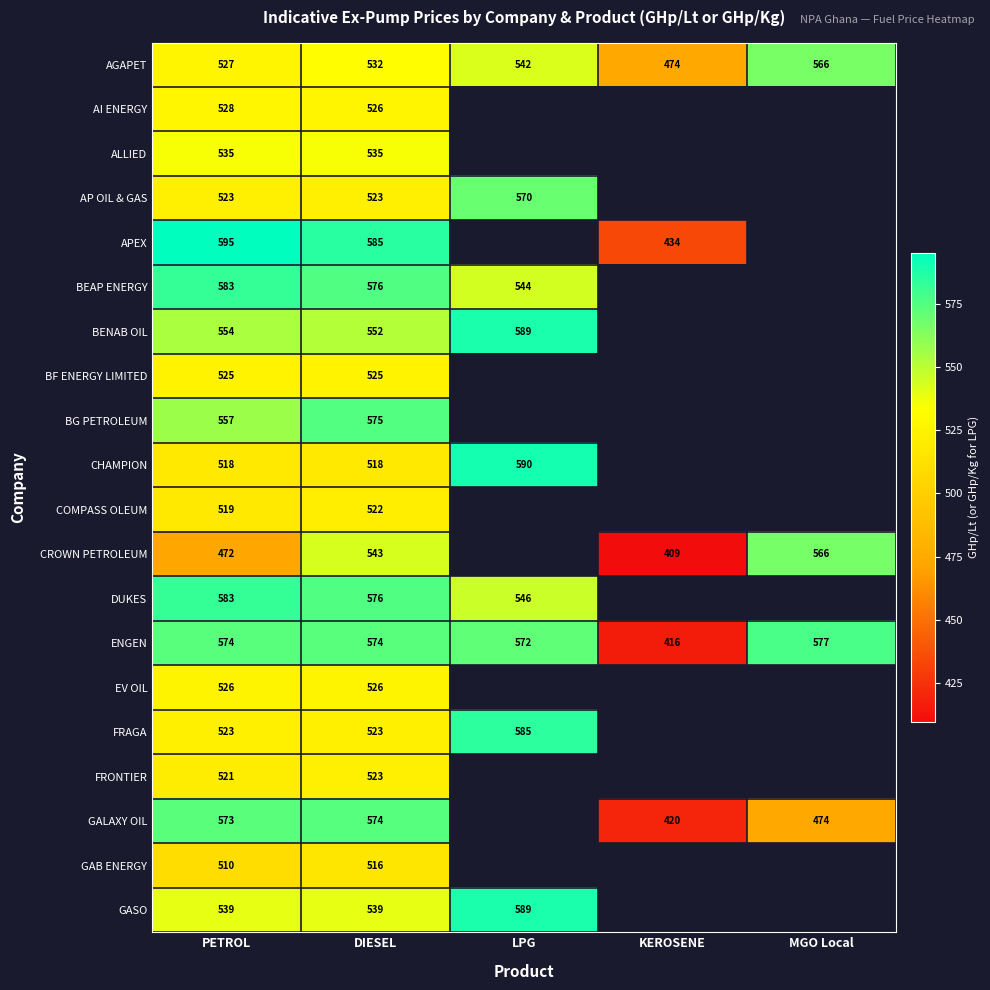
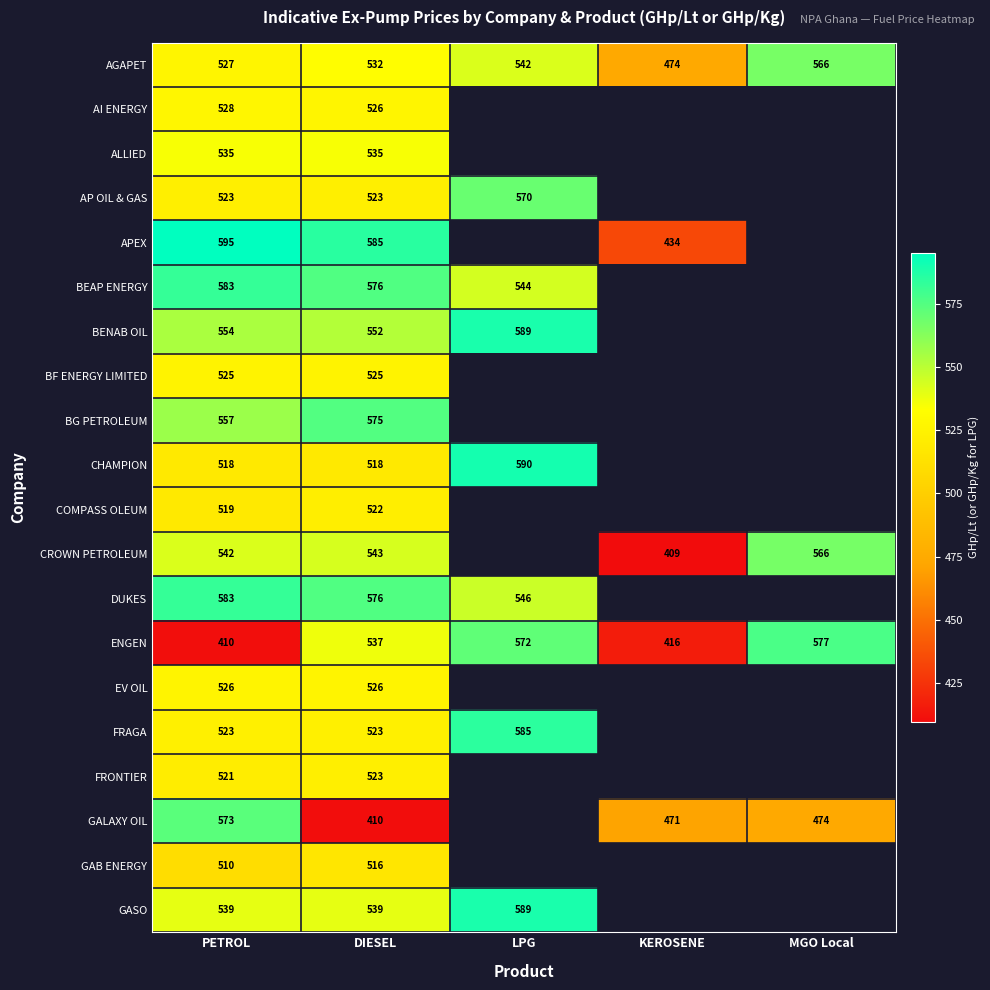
CROWN PETROLEUM, PETROL: 472 -> 542
ENGEN, PETROL: 574 -> 410
ENGEN, DIESEL: 574 -> 537
GALAXY OIL, DIESEL: 574 -> 410
GALAXY OIL, KEROSENE: 420 -> 471
